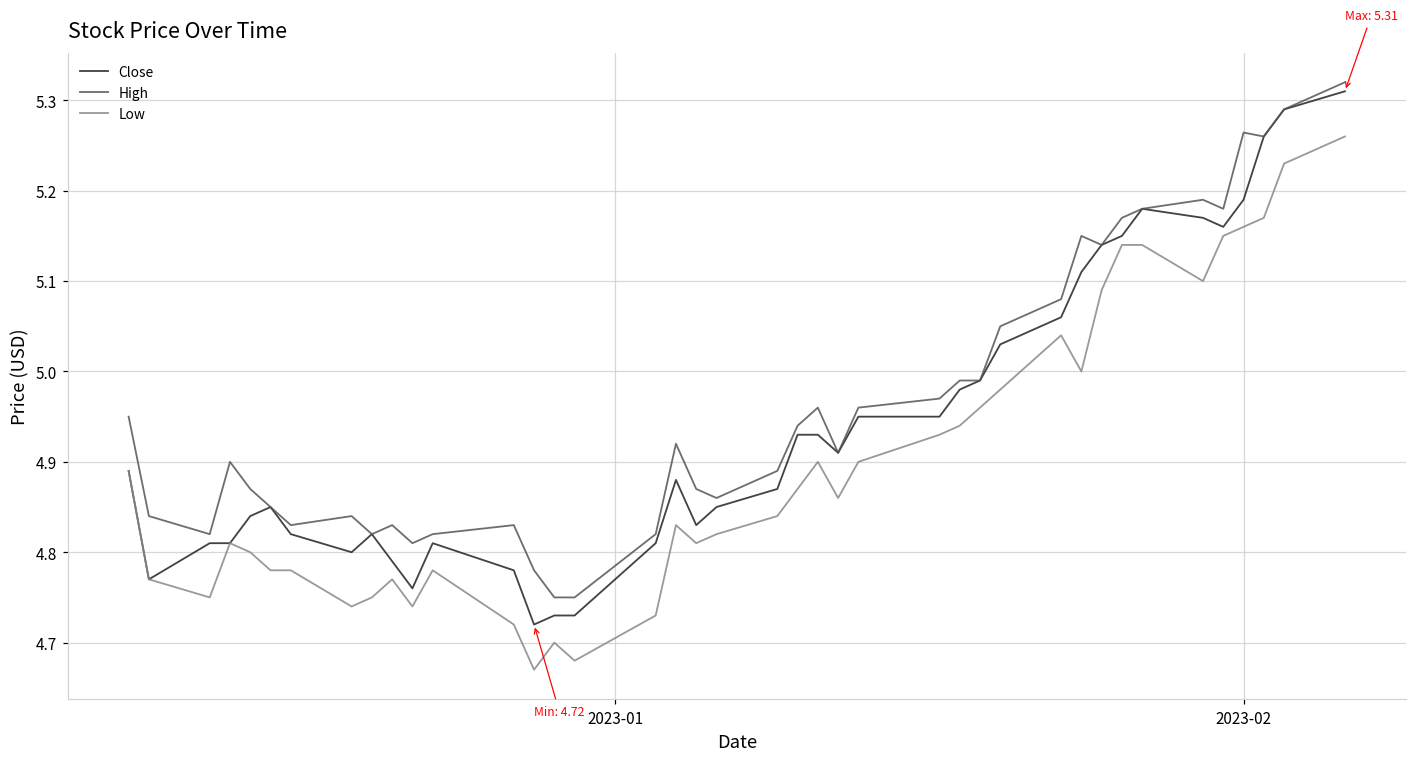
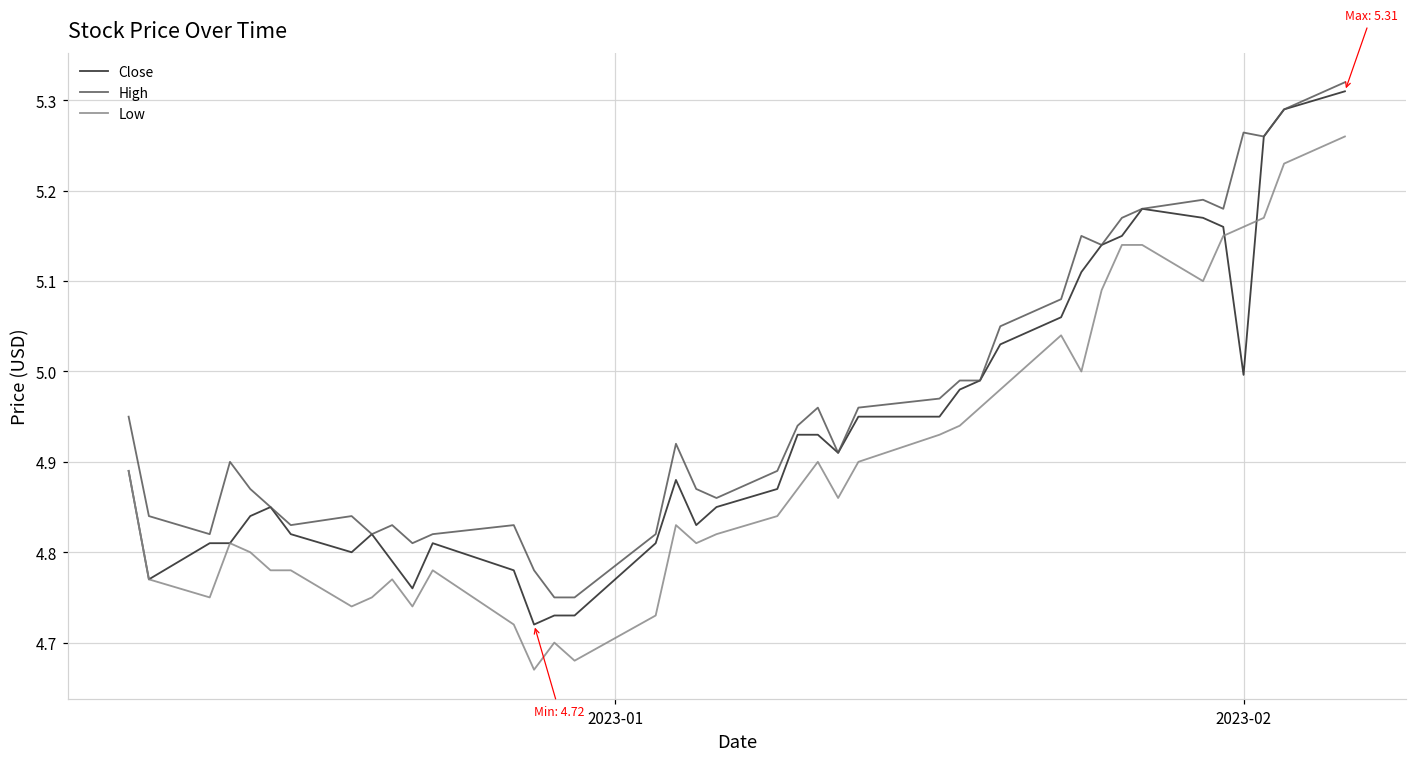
Close, 2023-02: 5.19 -> 5.00
